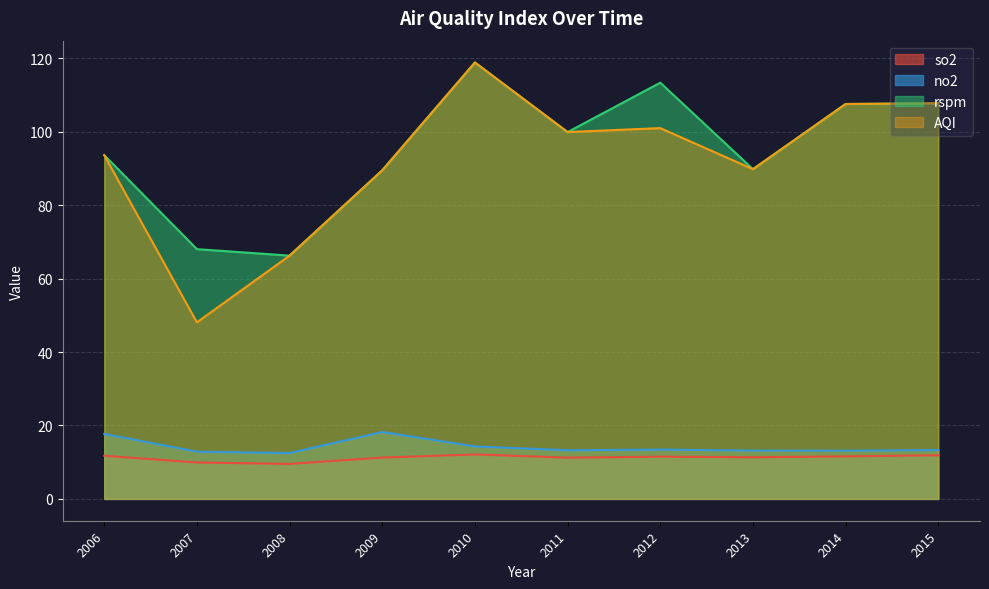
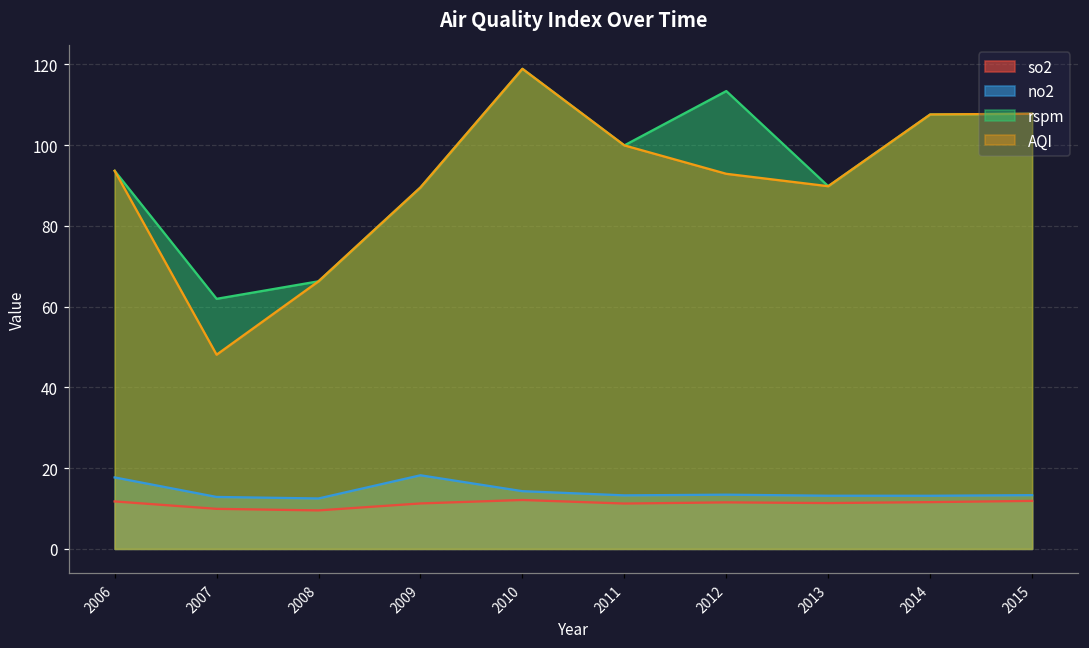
rspm, 2007: 68 -> 62
AQI, 2012: 101 -> 93
